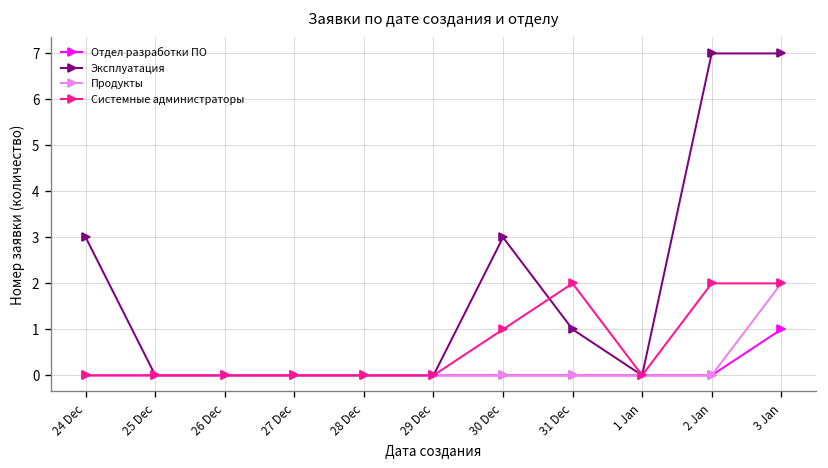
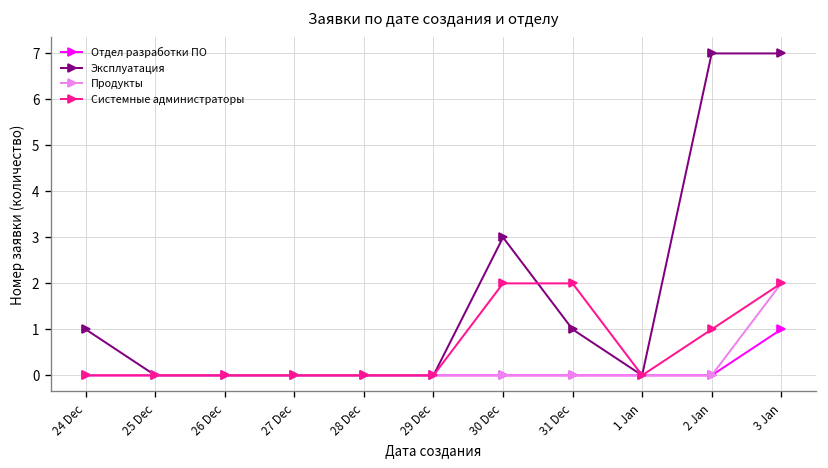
Эксплуатация, 24 Dec: 3 -> 1
Системные администраторы, 30 Dec: 1 -> 2
Системные администраторы, 2 Jan: 2 -> 1
